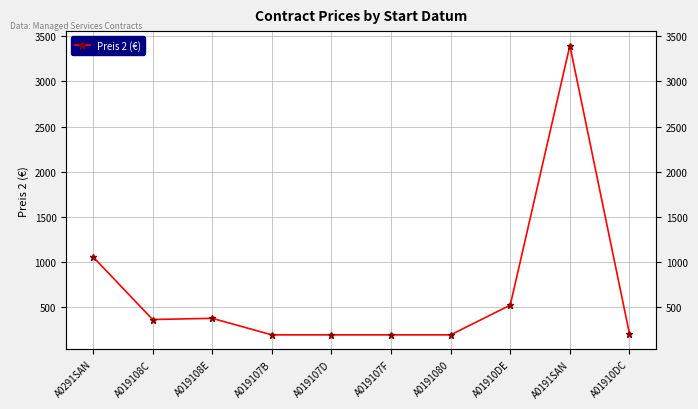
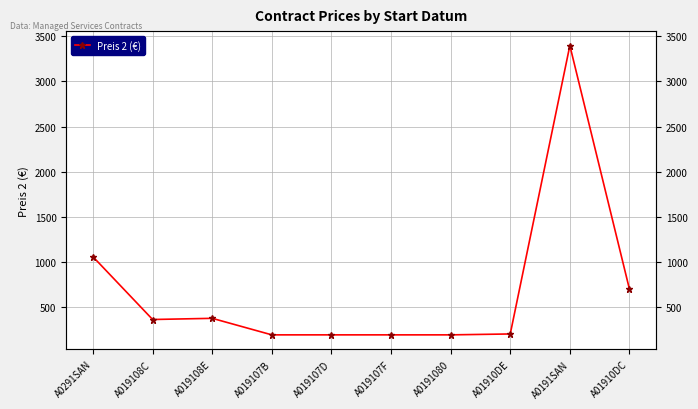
A01910DE: 500 -> 200
A01910DC: 200 -> 700
